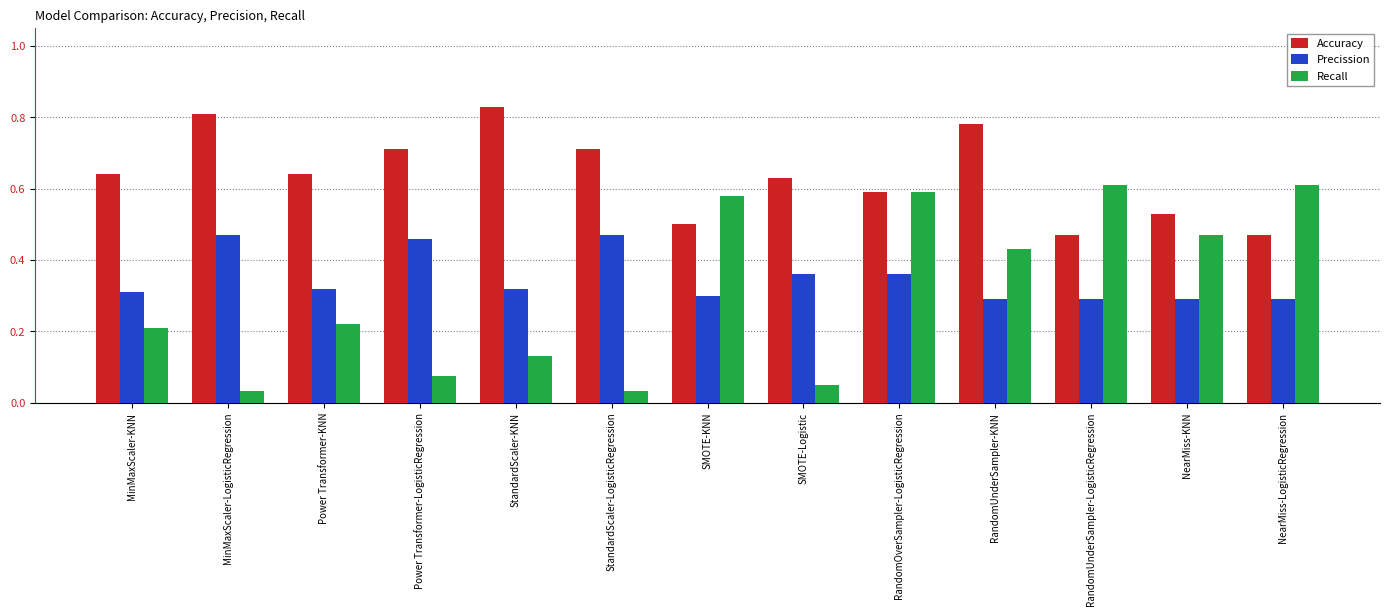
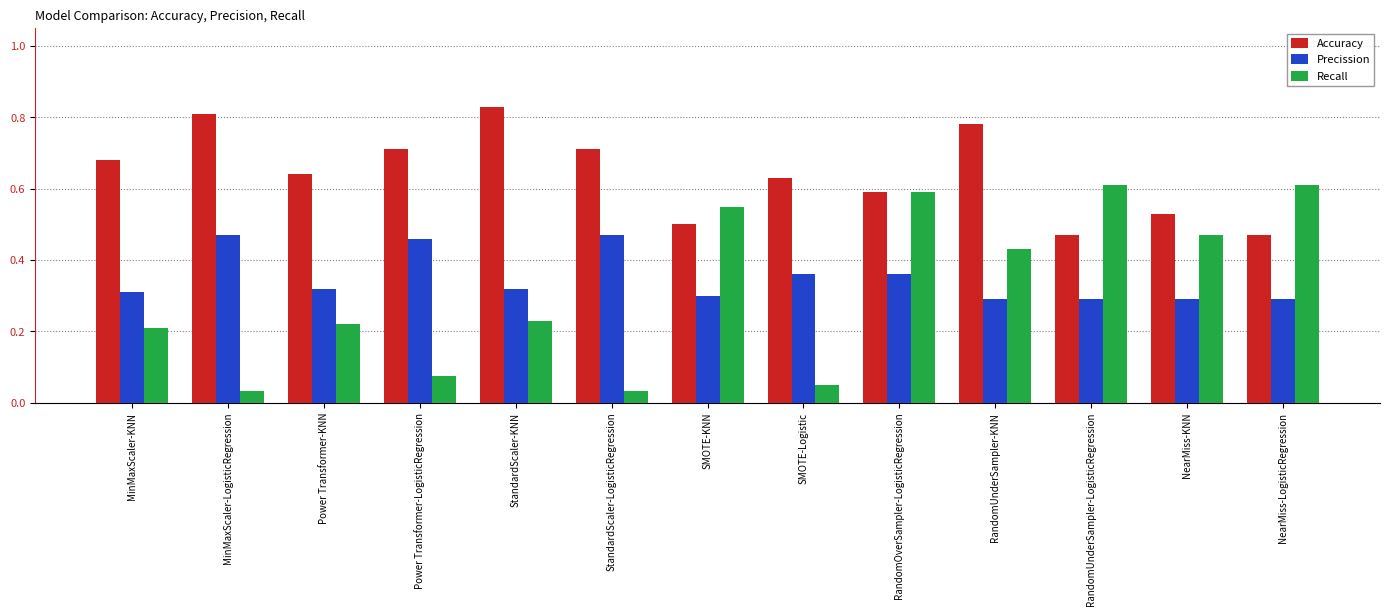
Accuracy, MinMaxScaler-KNN: 0.64 -> 0.68
Recall, StandardScaler-KNN: 0.13 -> 0.23
Recall, SMOTE-KNN: 0.58 -> 0.55
